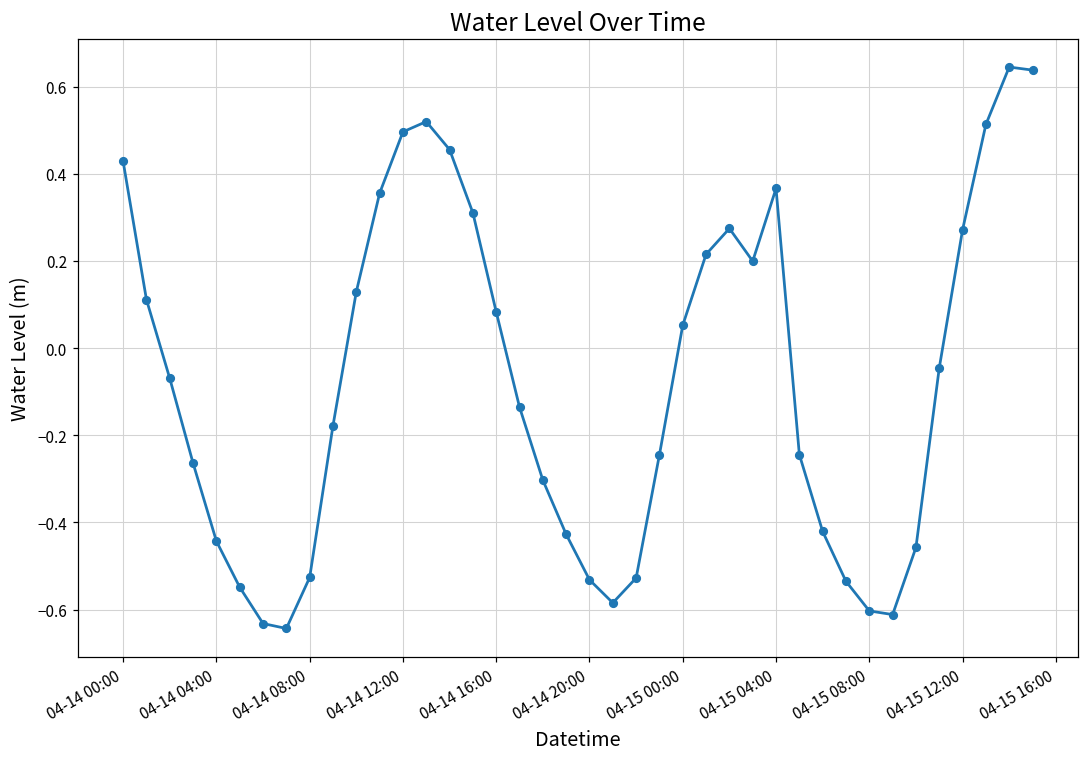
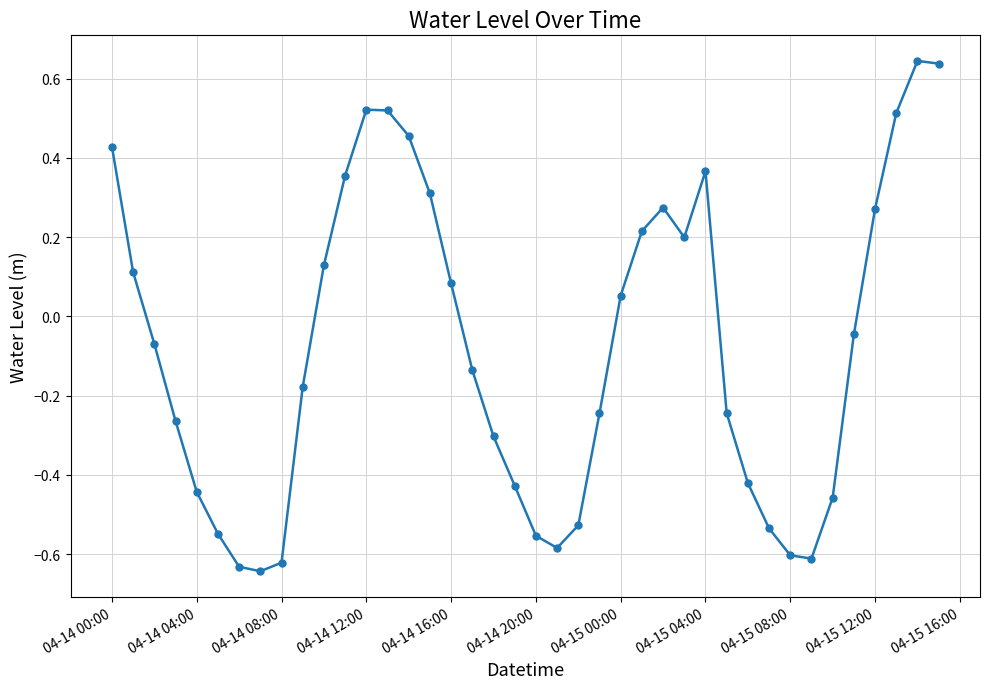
04-14 08:00: -0.53 -> -0.62
04-14 12:00: 0.50 -> 0.52
04-14 20:00: -0.53 -> -0.55
